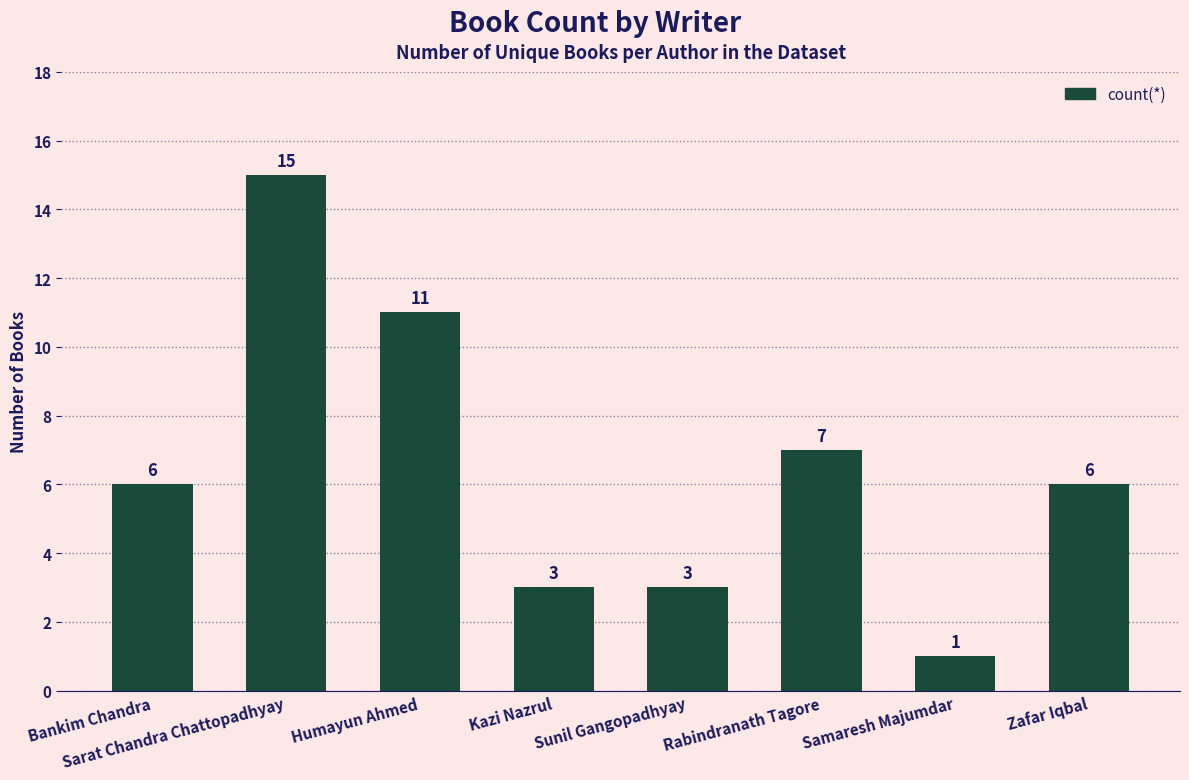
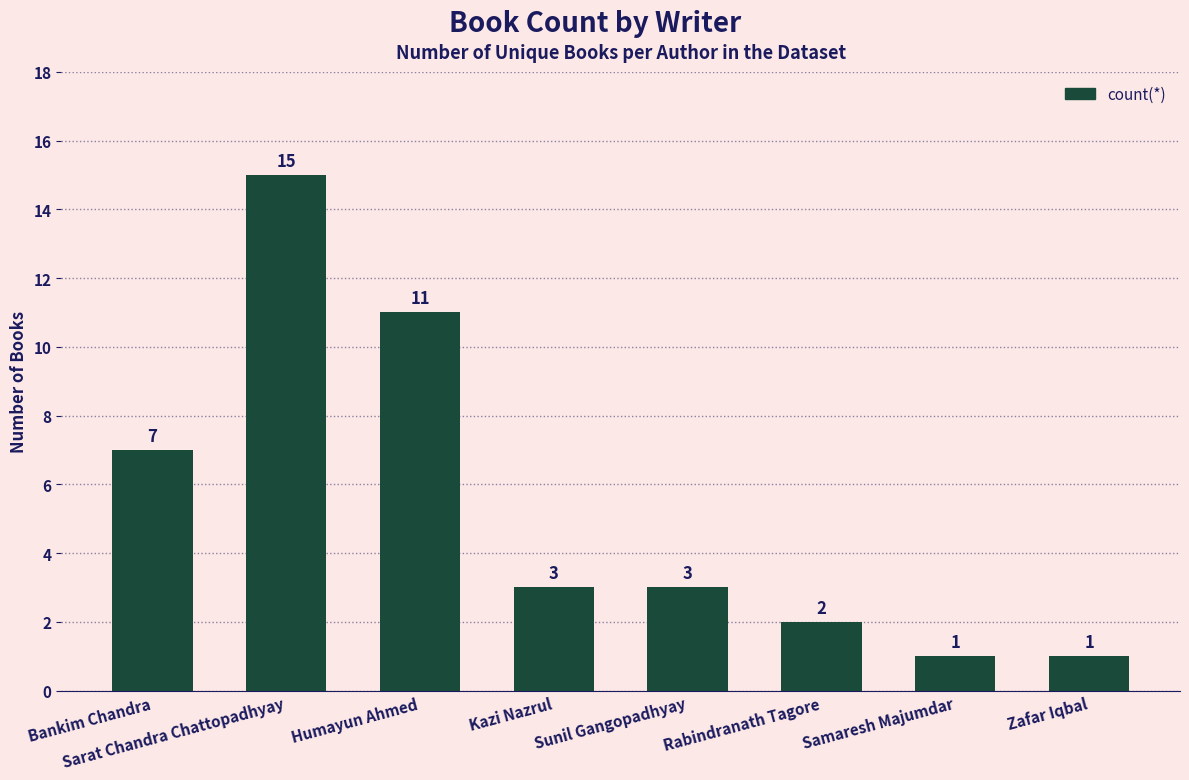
Bankim Chandra: 6 -> 7
Rabindranath Tagore: 7 -> 2
Zafar Iqbal: 6 -> 1
